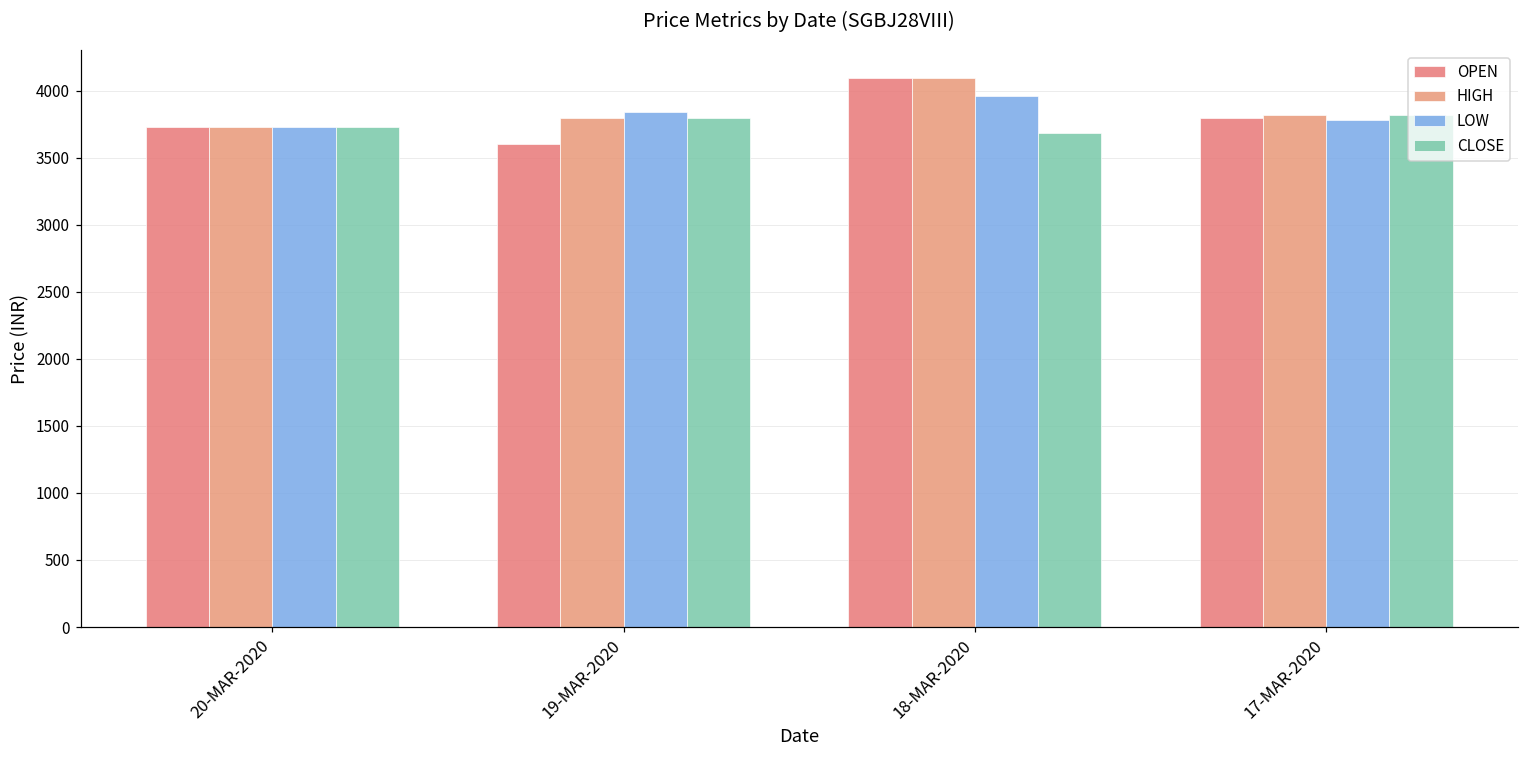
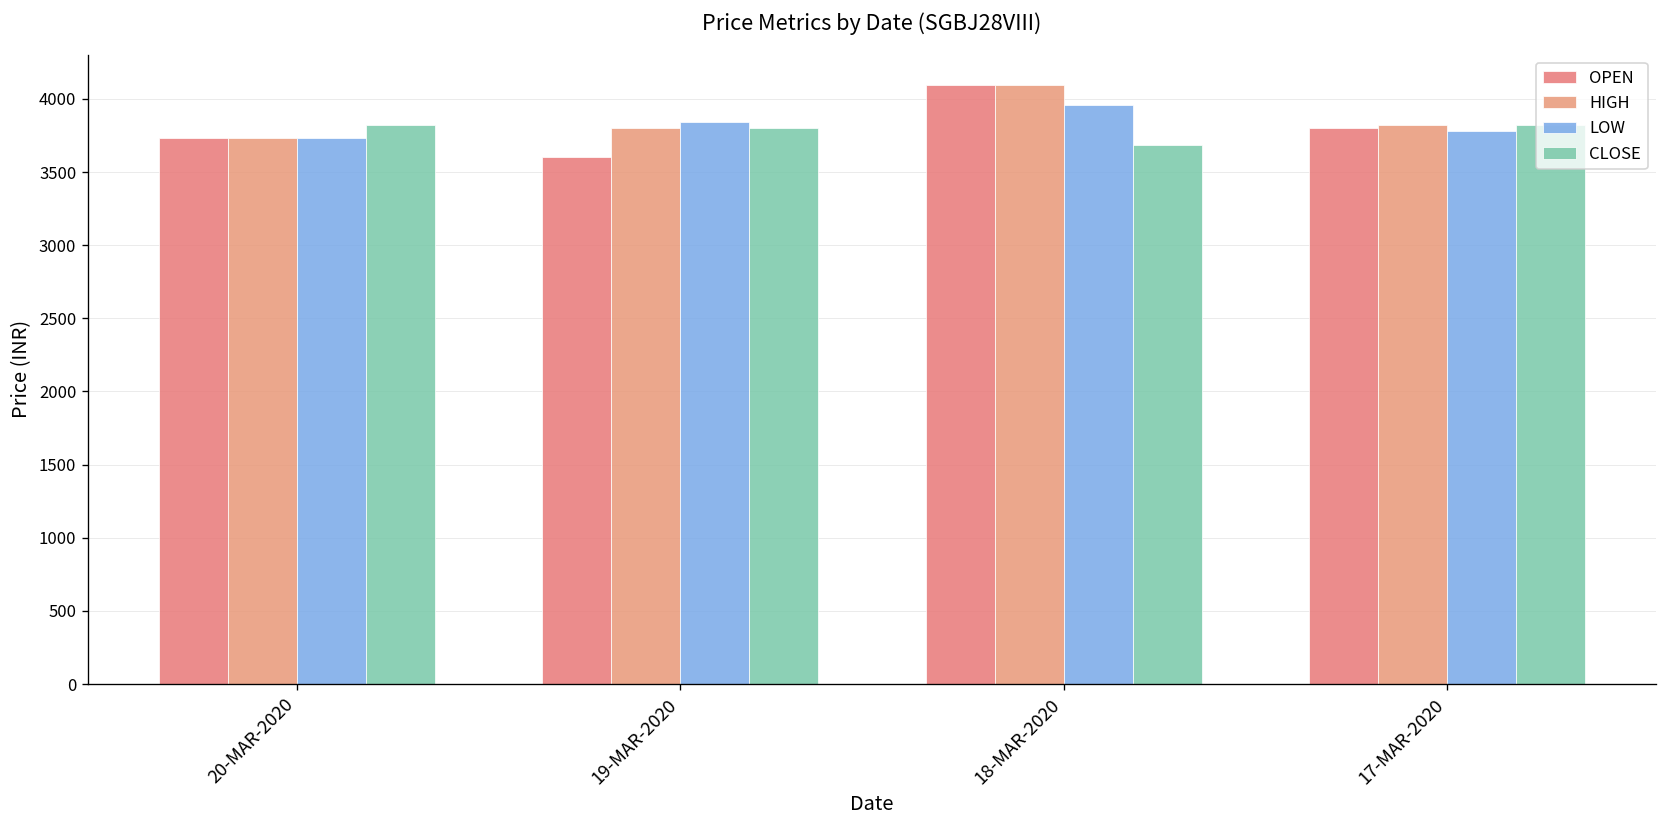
CLOSE, 20-MAR-2020: 3730 -> 3820
